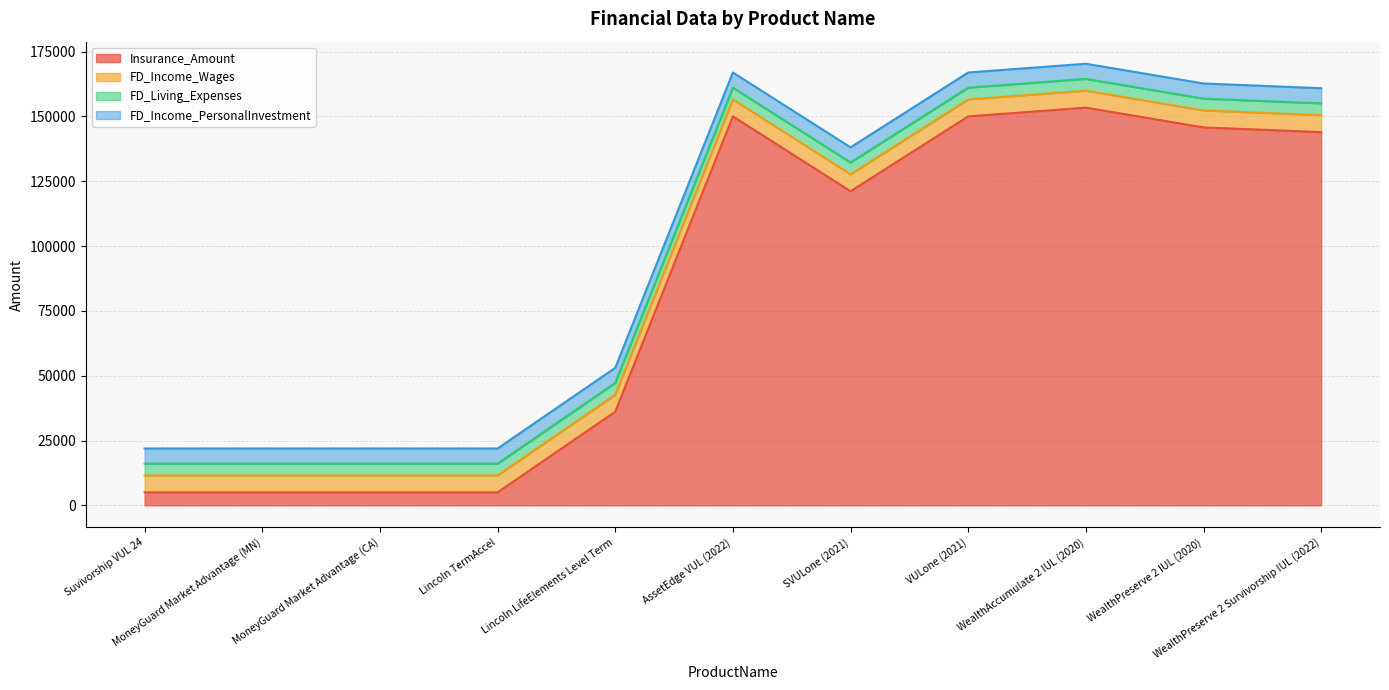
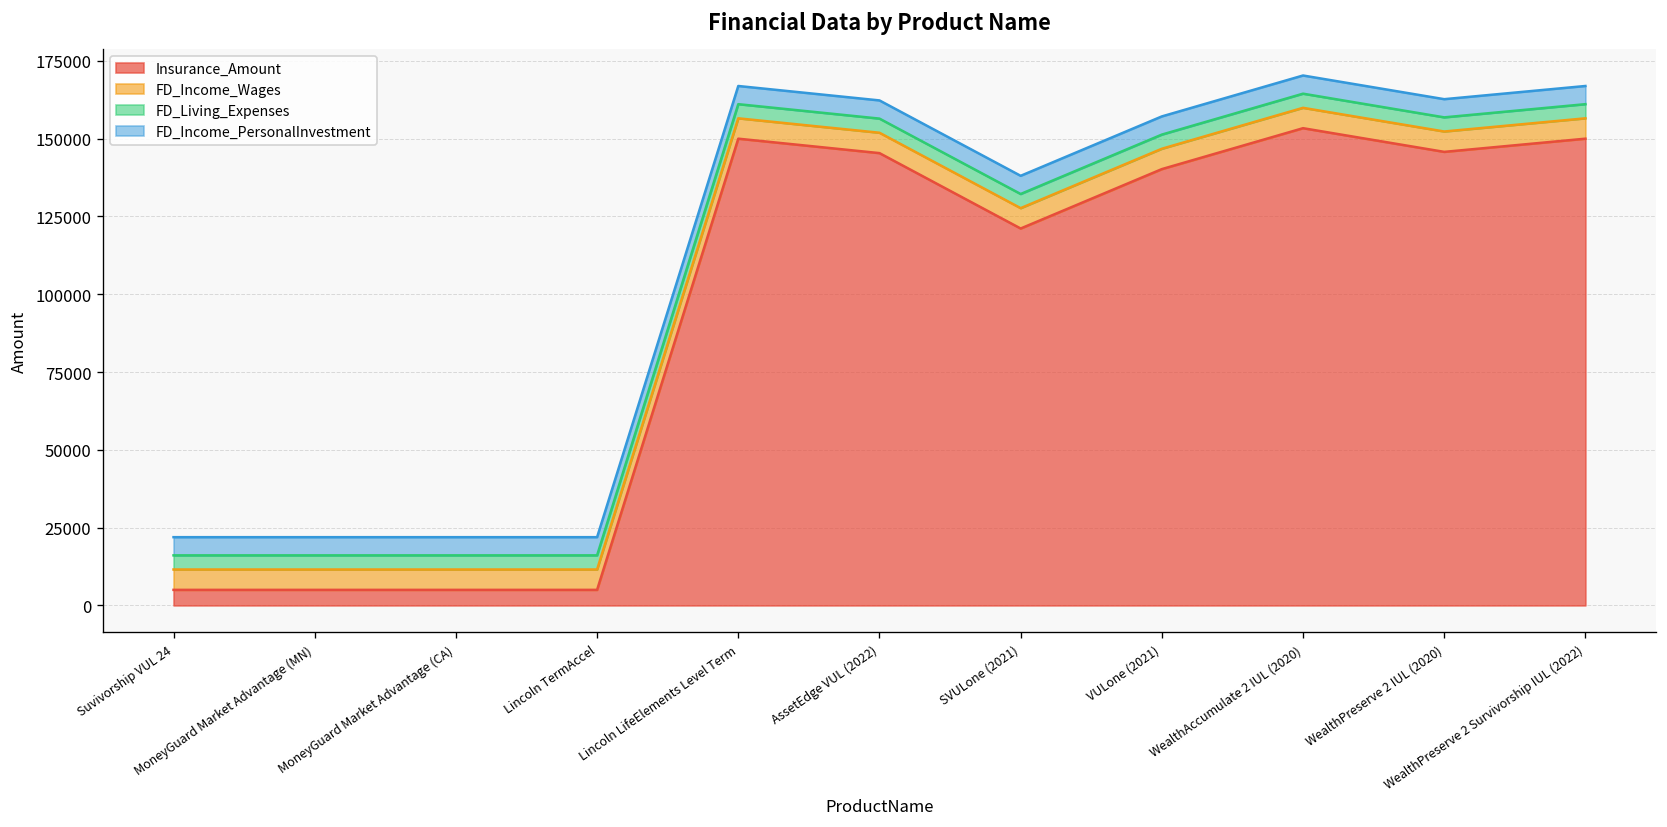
Insurance_Amount, Lincoln LifeElements Level Term: 36000 -> 150000
Insurance_Amount, AssetEdge VUL (2022): 150000 -> 145000
Insurance_Amount, VULone (2021): 150000 -> 140000
Insurance_Amount, WealthPreserve 2 Survivorship IUL (2022): 144000 -> 150000
